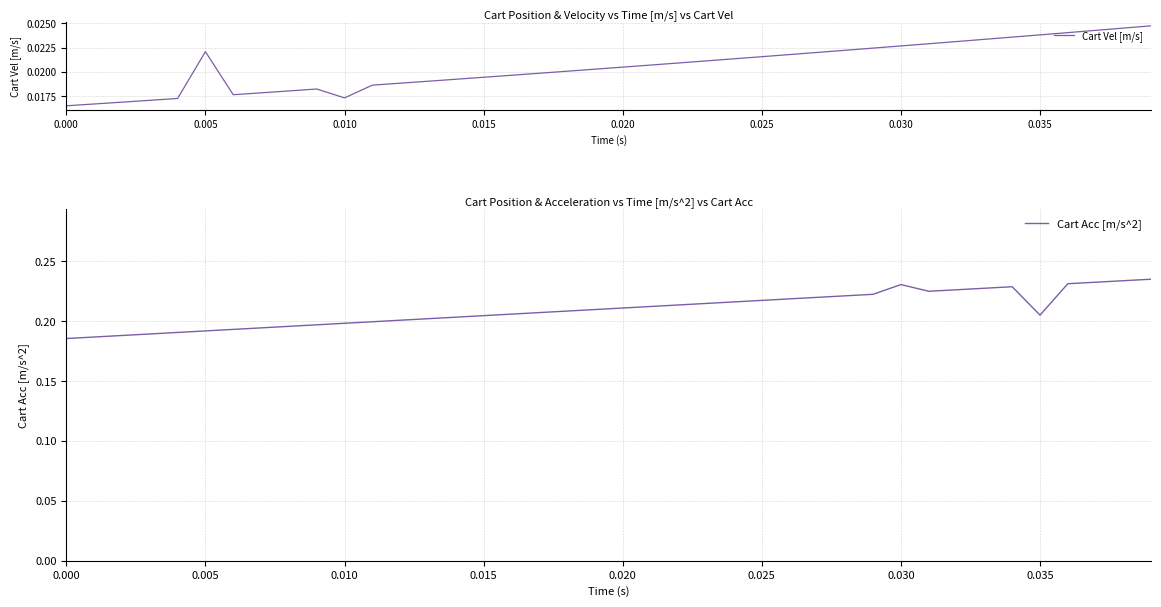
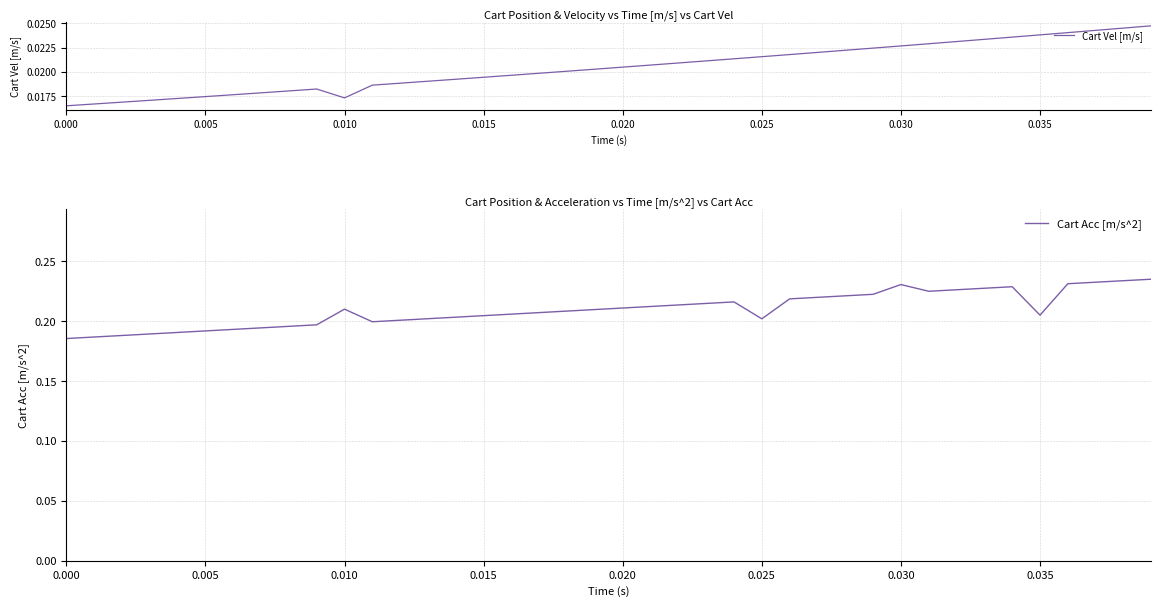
Cart Position & Velocity vs Time [m/s] vs Cart Vel, 0.005: 0.022 -> 0.017
Cart Position & Acceleration vs Time [m/s^2] vs Cart Acc, 0.010: 0.198 -> 0.210
Cart Position & Acceleration vs Time [m/s^2] vs Cart Acc, 0.025: 0.217 -> 0.202
